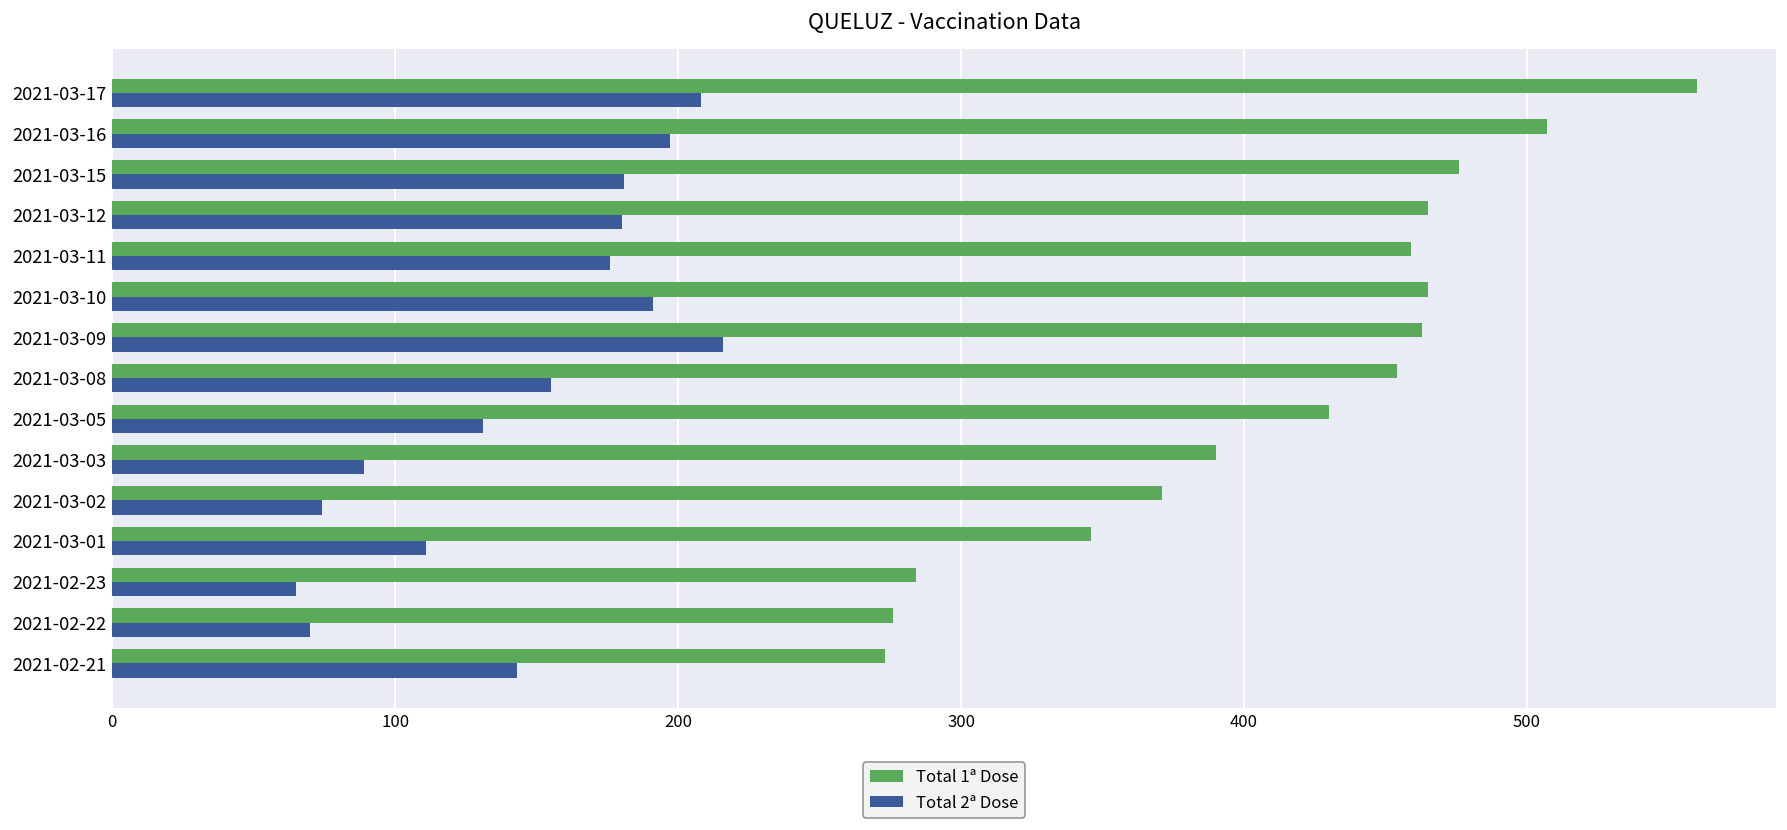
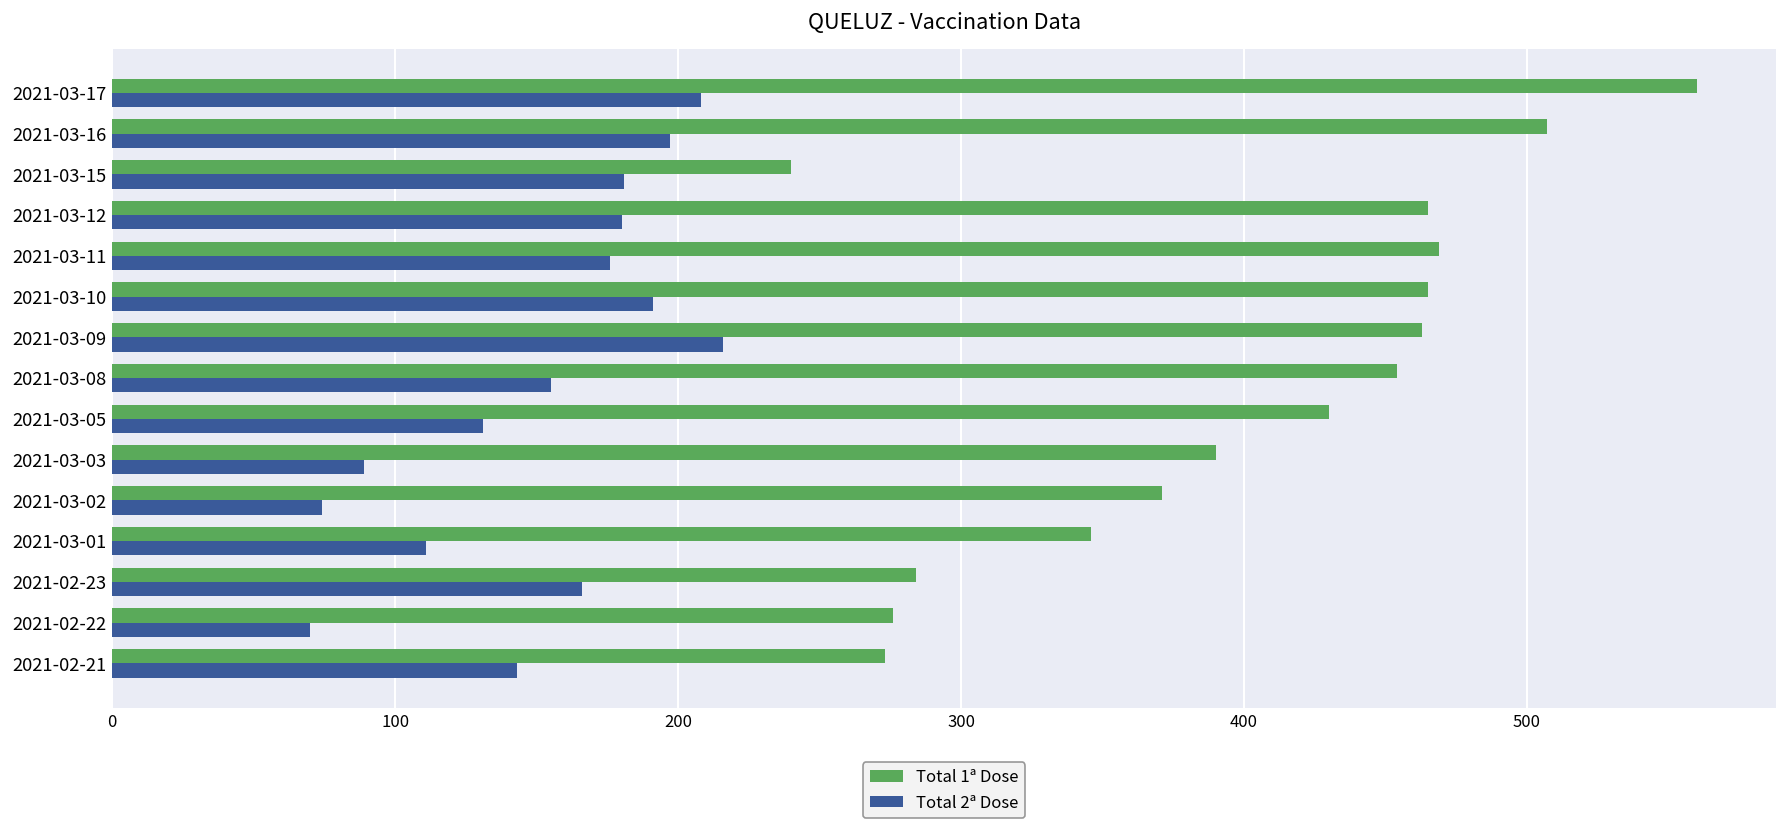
Total 1ª Dose, 2021-03-15: 476 -> 240
Total 1ª Dose, 2021-03-11: 459 -> 469
Total 2ª Dose, 2021-02-23: 65 -> 166
